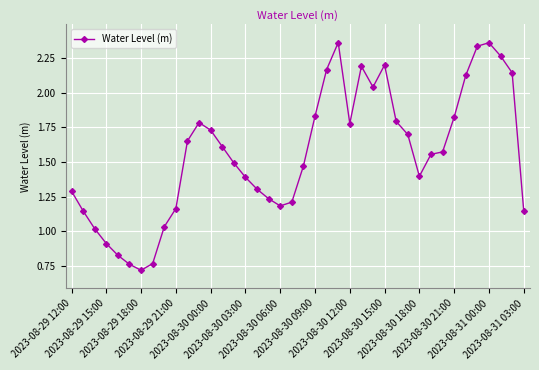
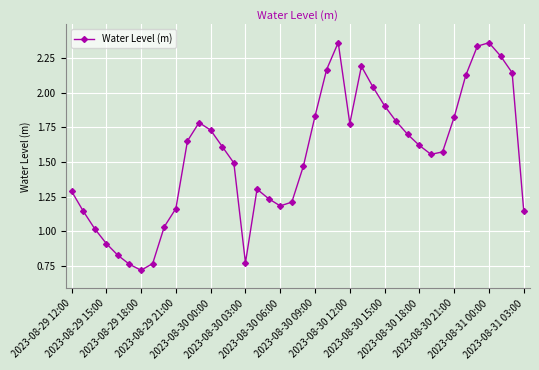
2023-08-30 03:00: 1.39 -> 0.77
2023-08-30 15:00: 2.20 -> 1.91
2023-08-30 18:00: 1.40 -> 1.62
